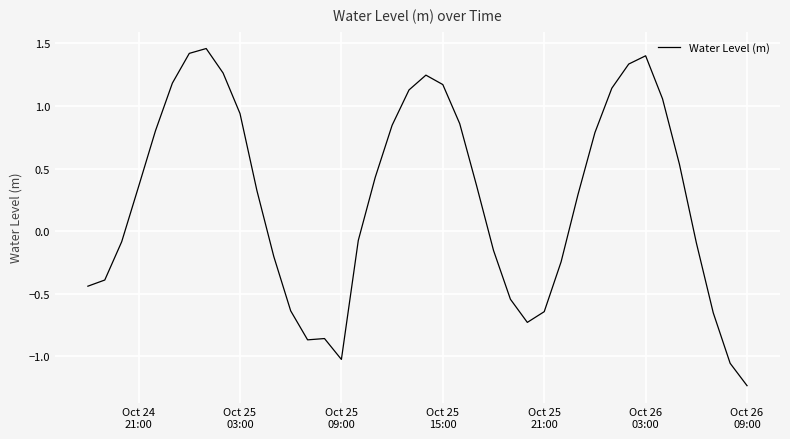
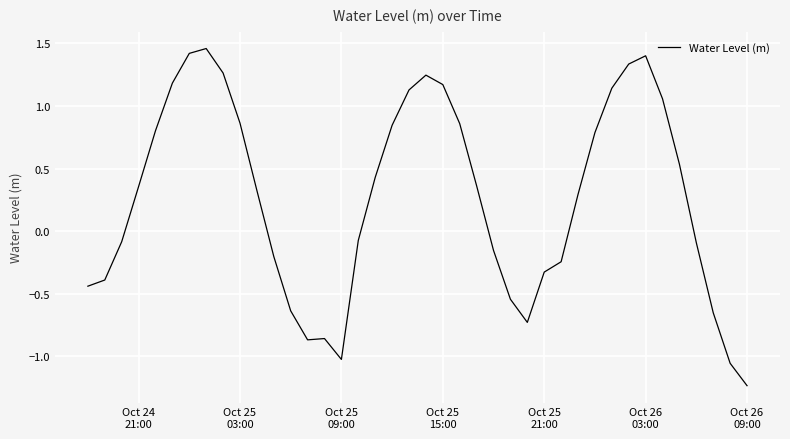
Oct 25 03:00: 0.94 -> 0.86
Oct 25 21:00: -0.64 -> -0.33
